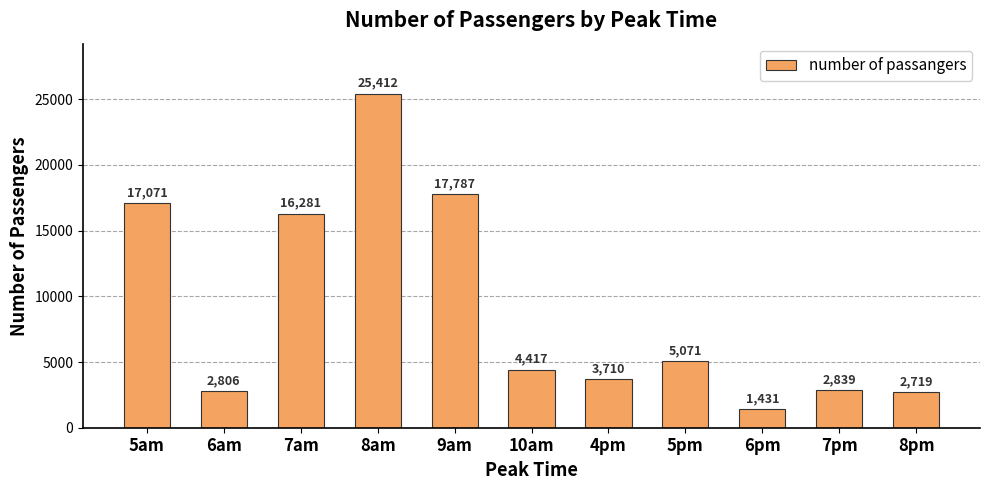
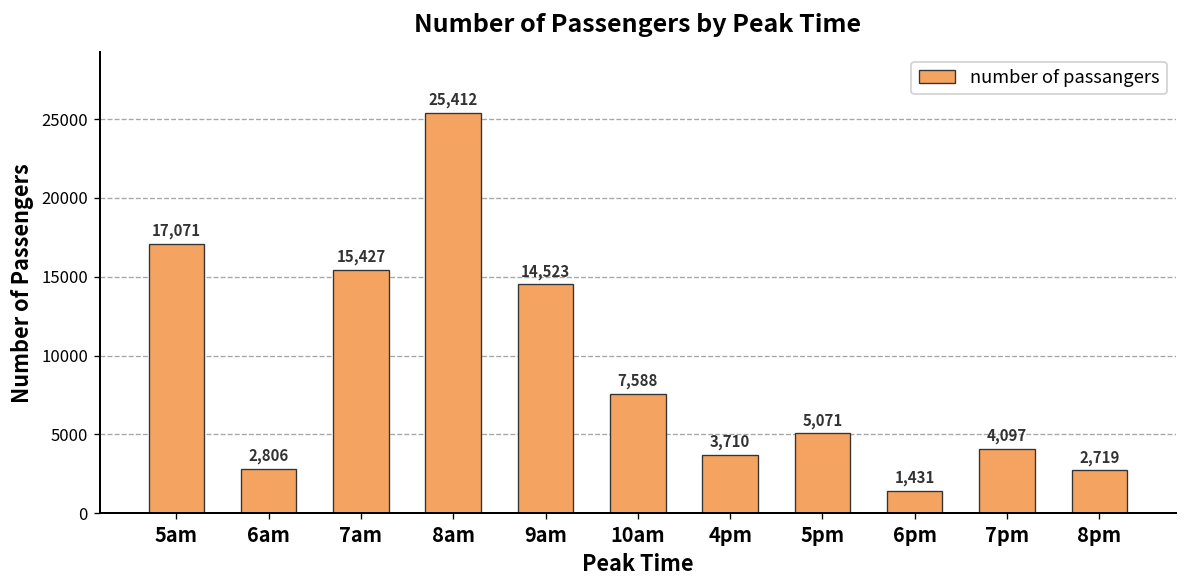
7am: 16,281 -> 15,427
9am: 17,787 -> 14,523
10am: 4,417 -> 7,588
7pm: 2,839 -> 4,097
